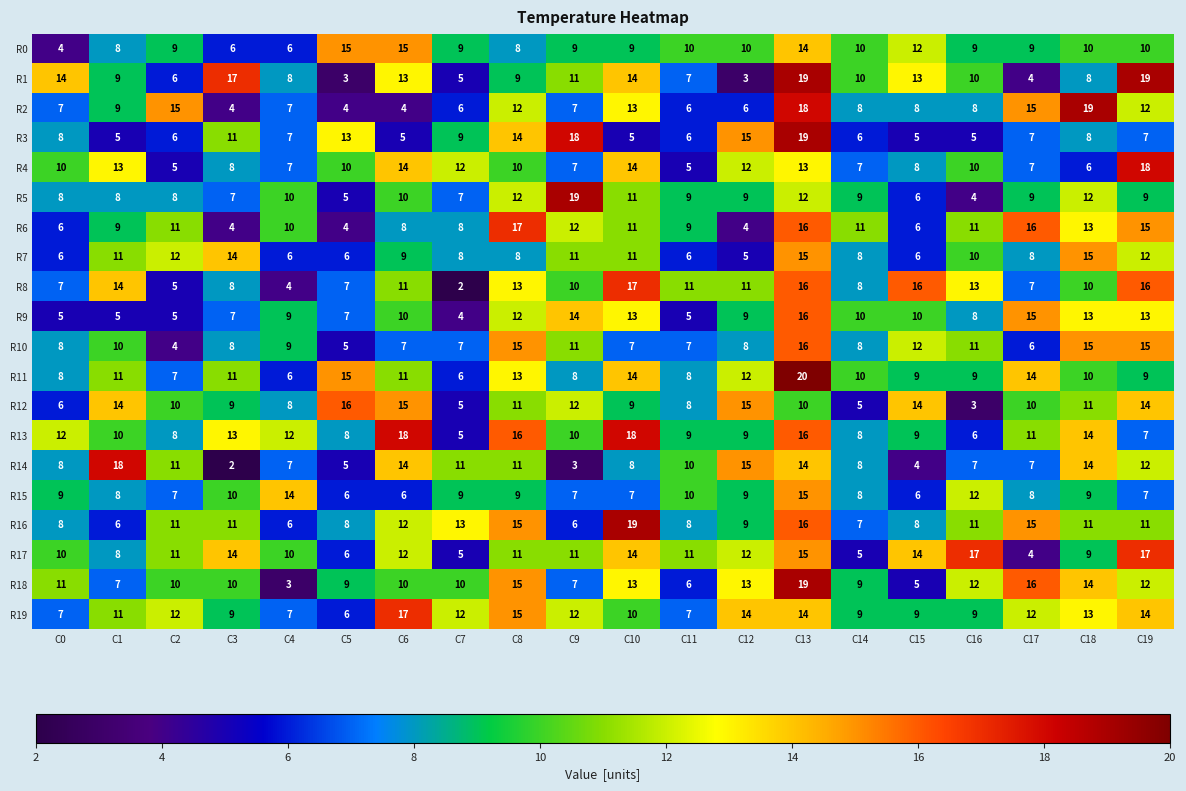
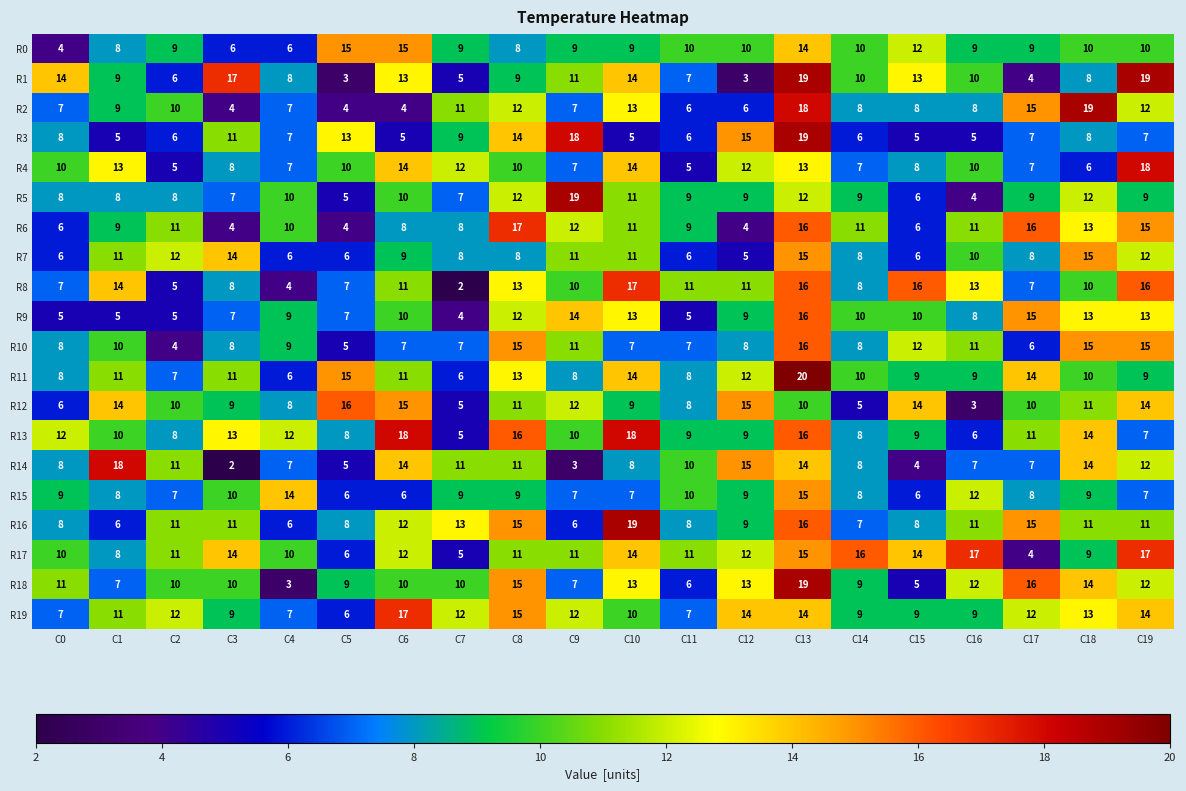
R2, C2: 15 -> 10
R2, C7: 6 -> 11
R17, C14: 5 -> 16
